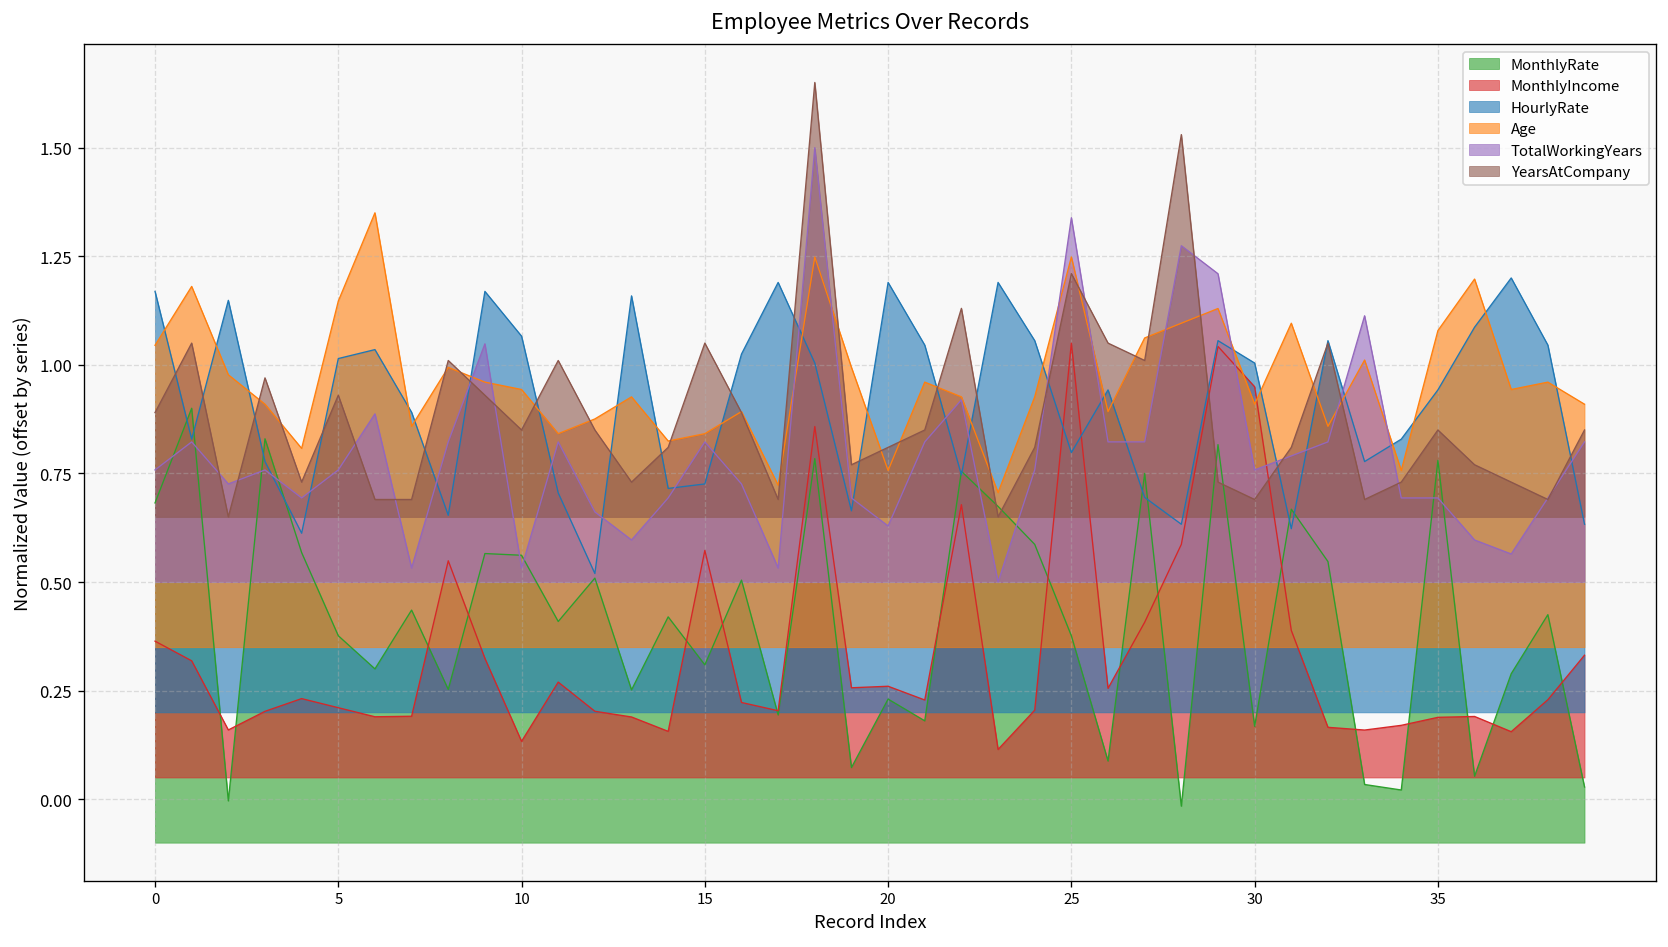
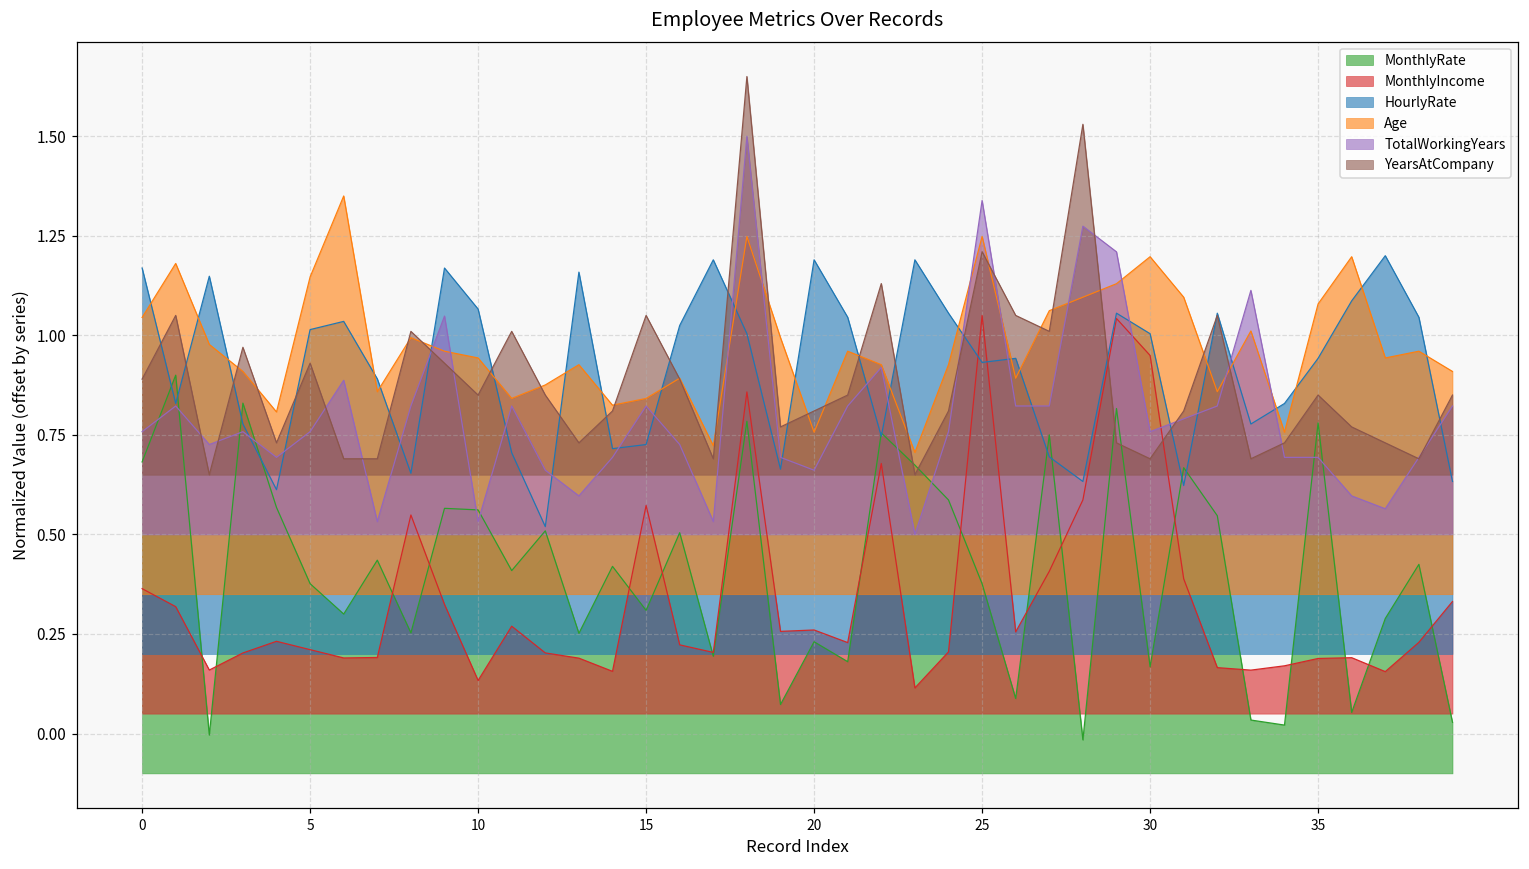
TotalWorkingYears, 20: 0.63 -> 0.66
HourlyRate, 25: 0.80 -> 0.93
Age, 30: 0.91 -> 1.20
